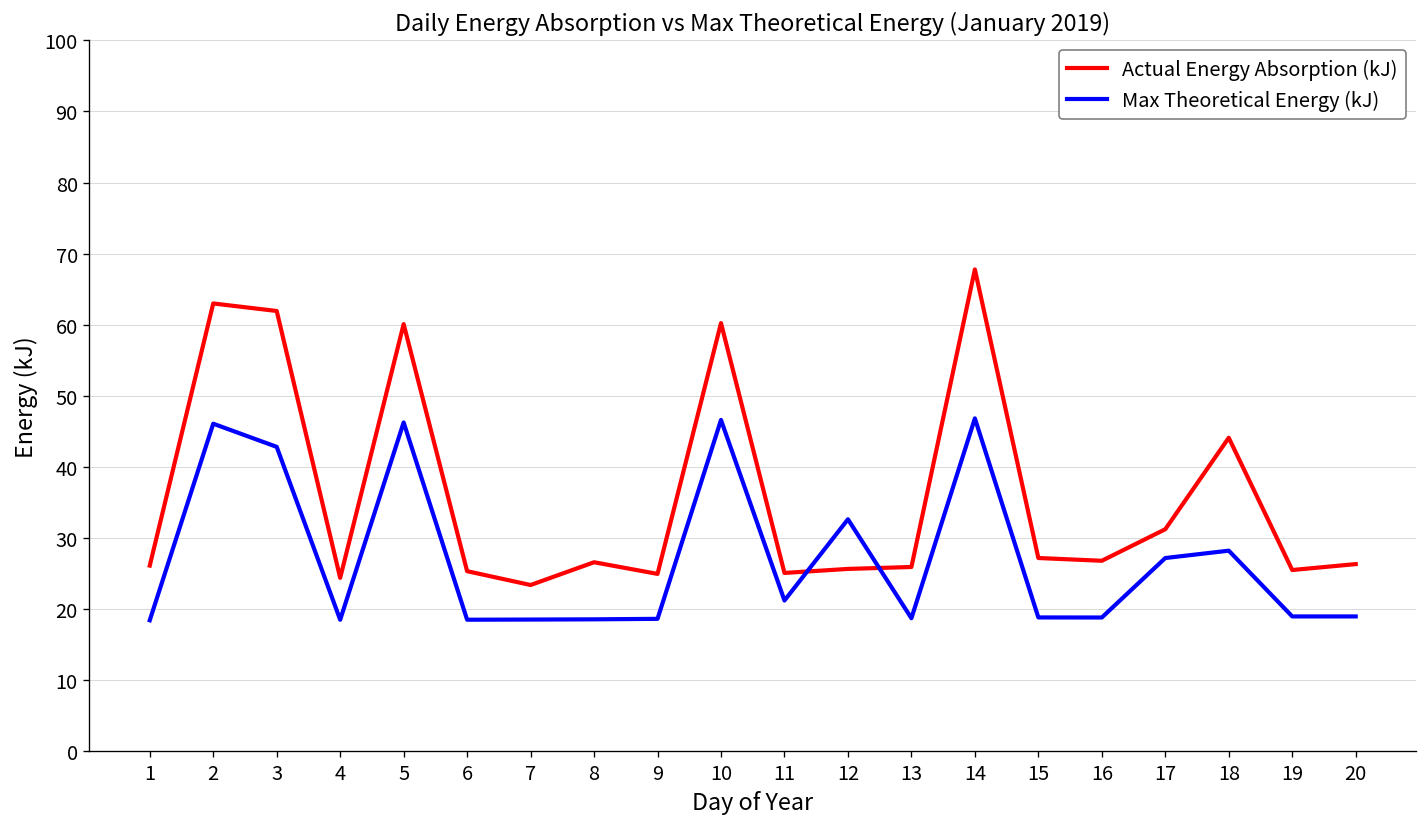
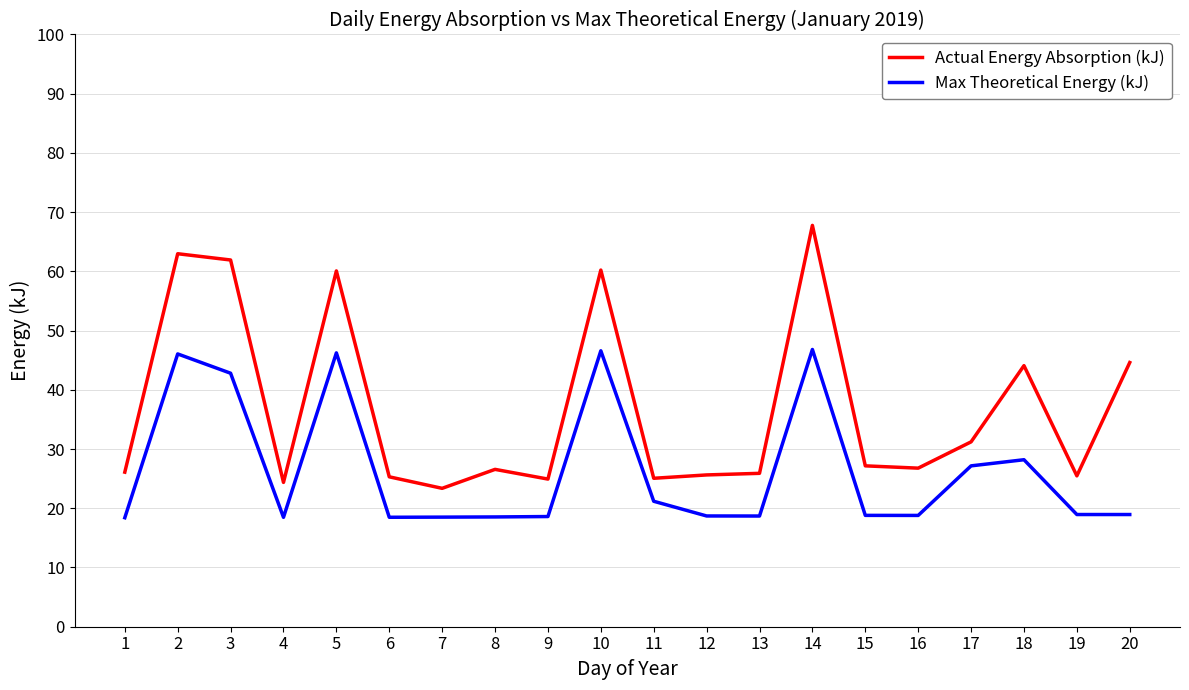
Max Theoretical Energy (kJ), 12: 33 -> 19
Actual Energy Absorption (kJ), 20: 26 -> 45
